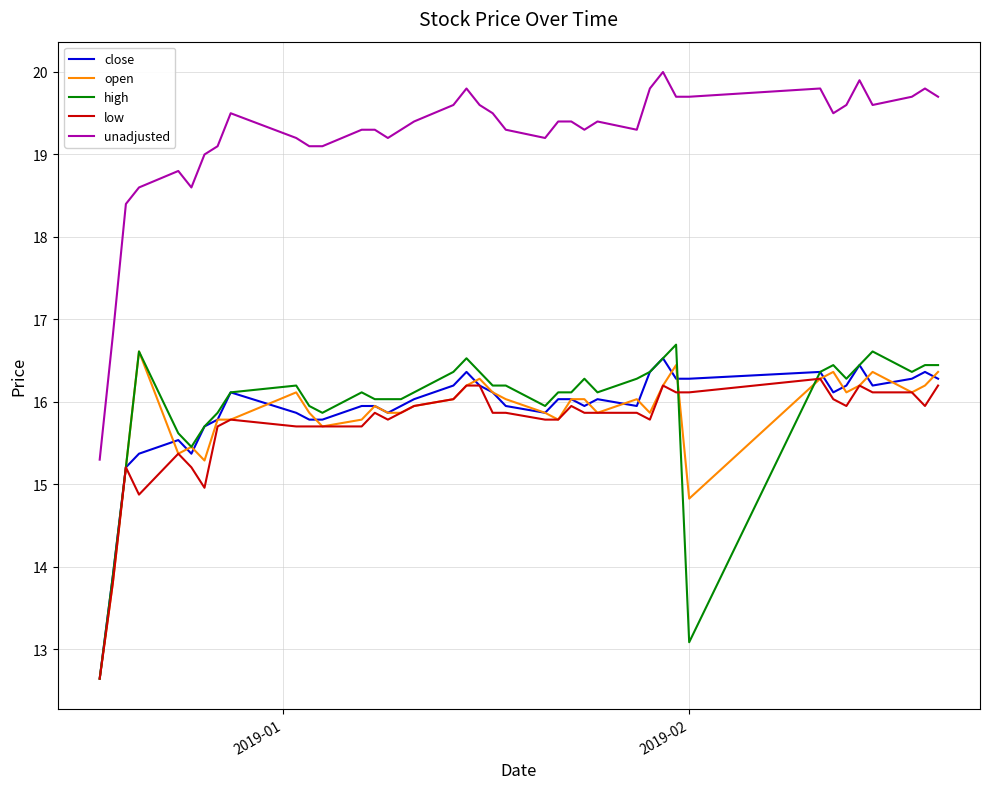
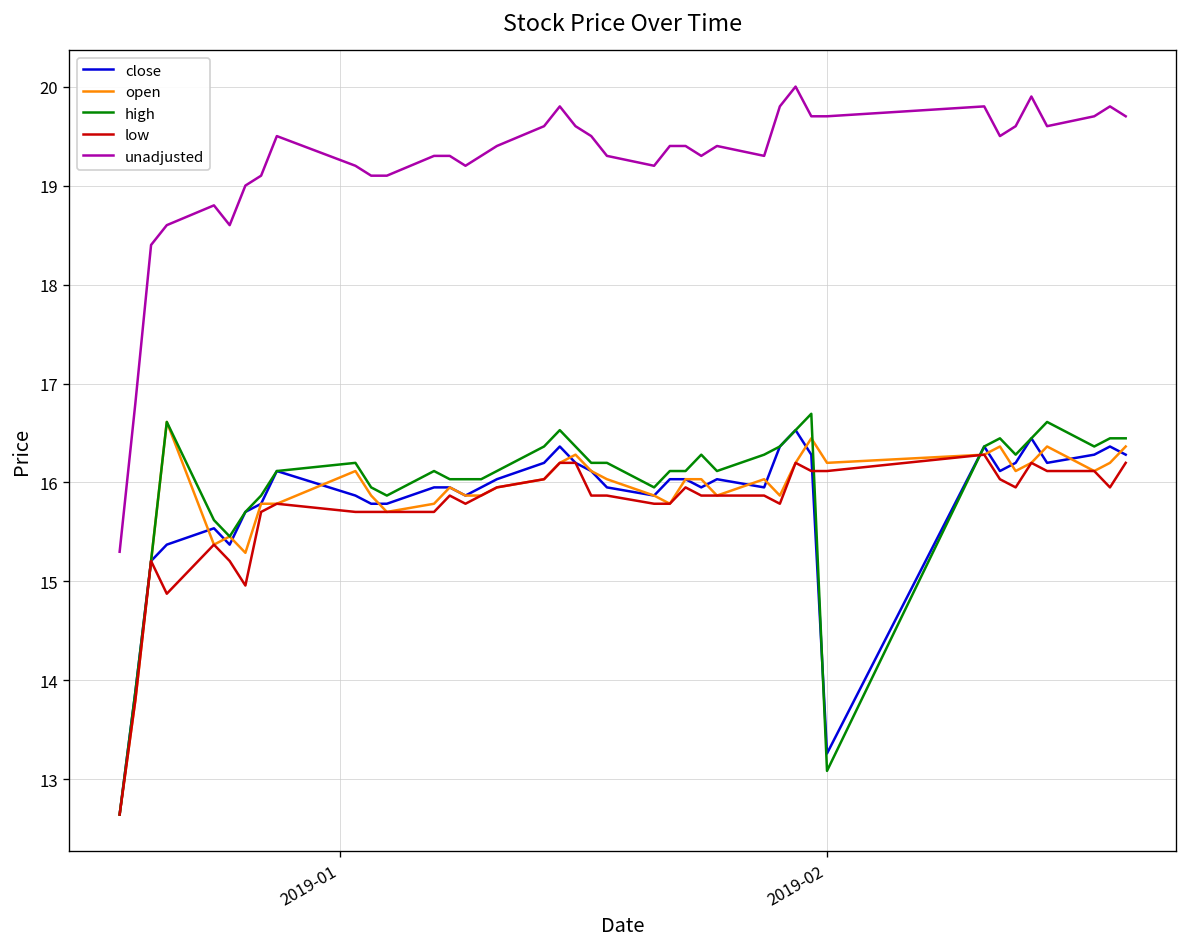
close, 2019-02: 16.3 -> 13.3
open, 2019-02: 14.8 -> 16.2
